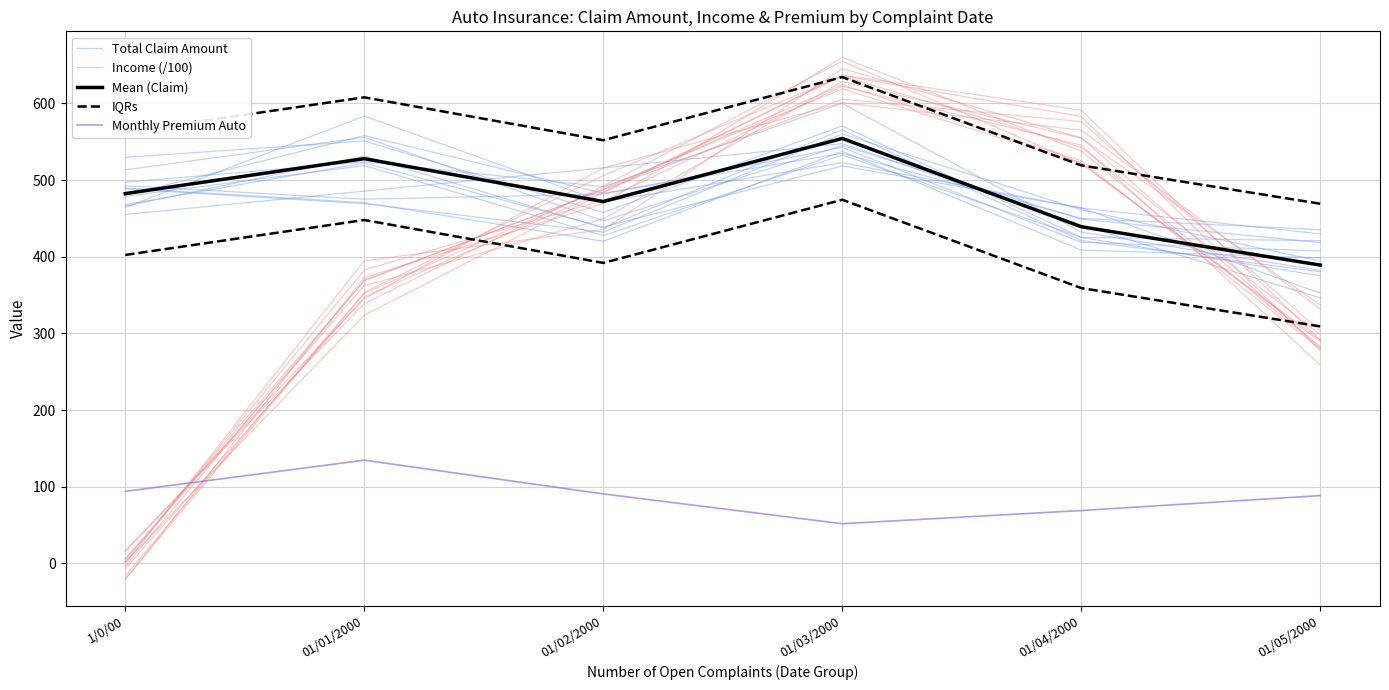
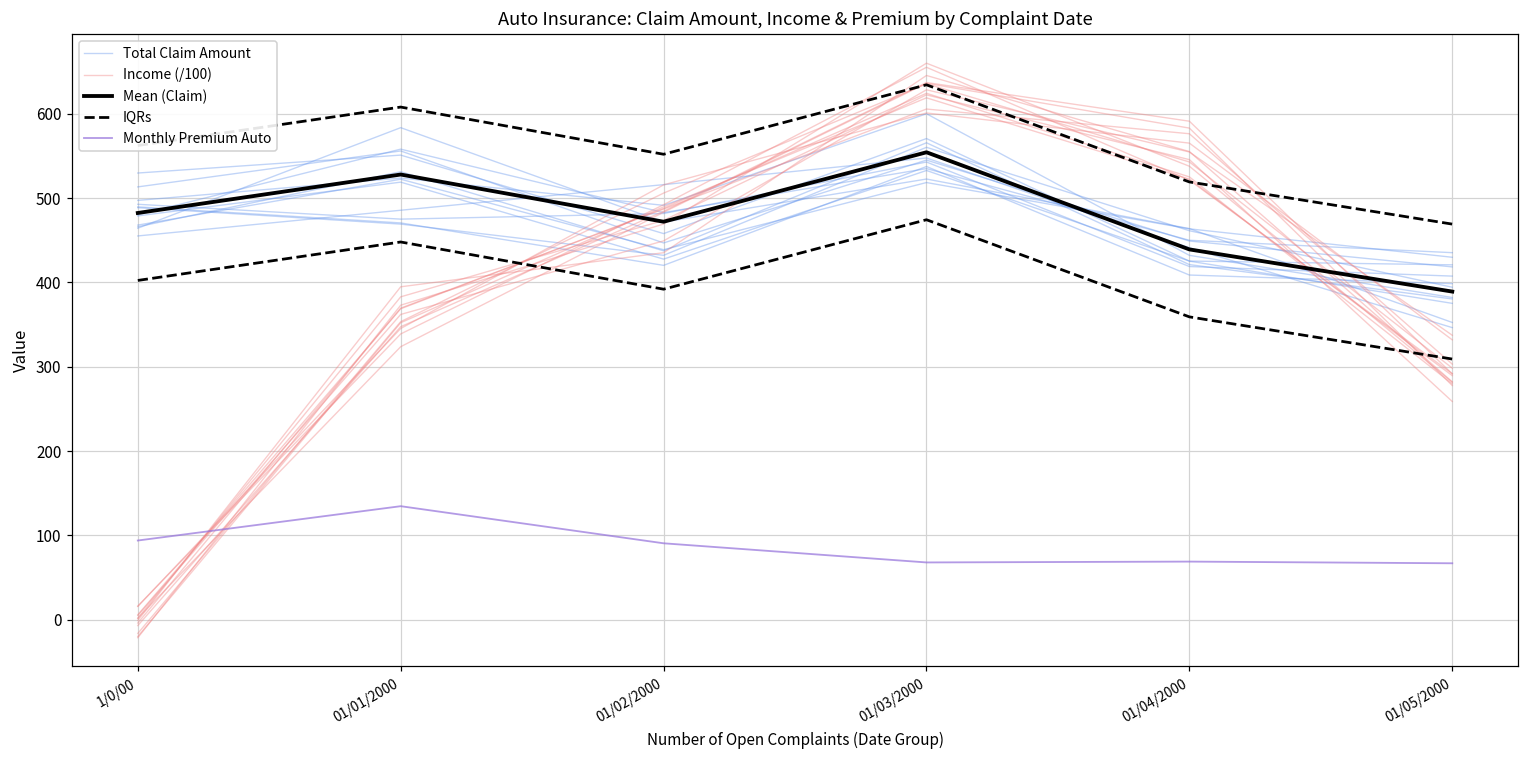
Monthly Premium Auto, 01/03/2000: 50 -> 70
Monthly Premium Auto, 01/05/2000: 90 -> 70
